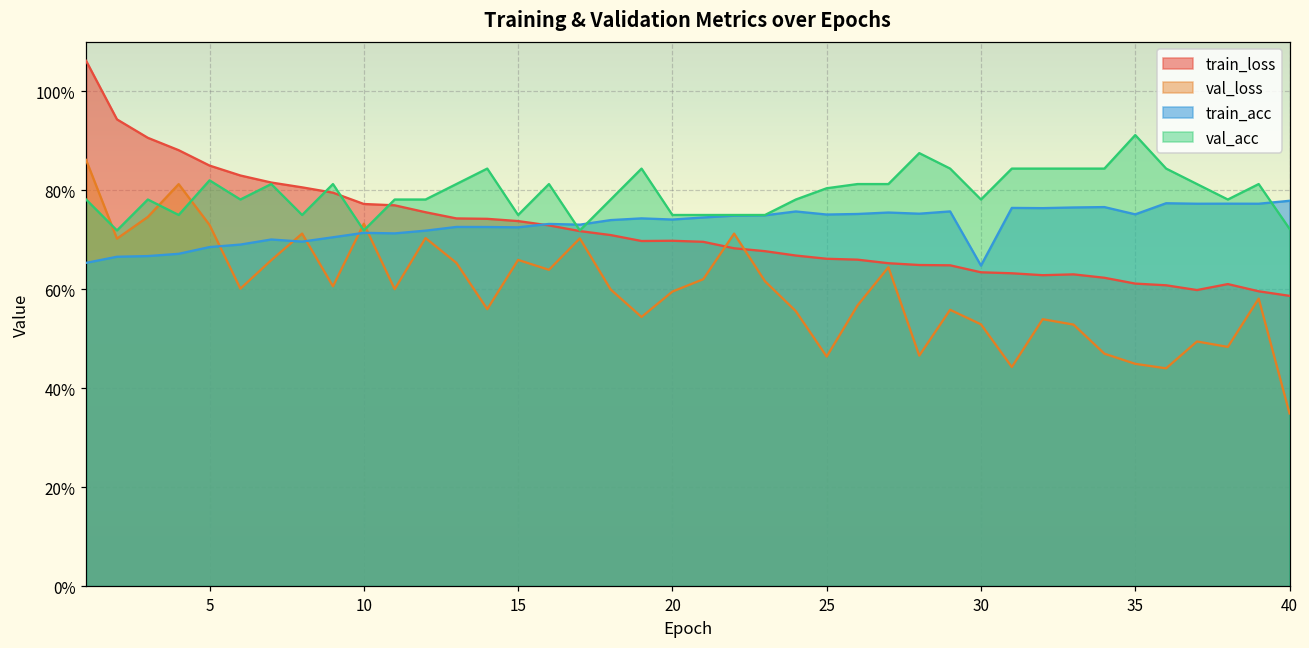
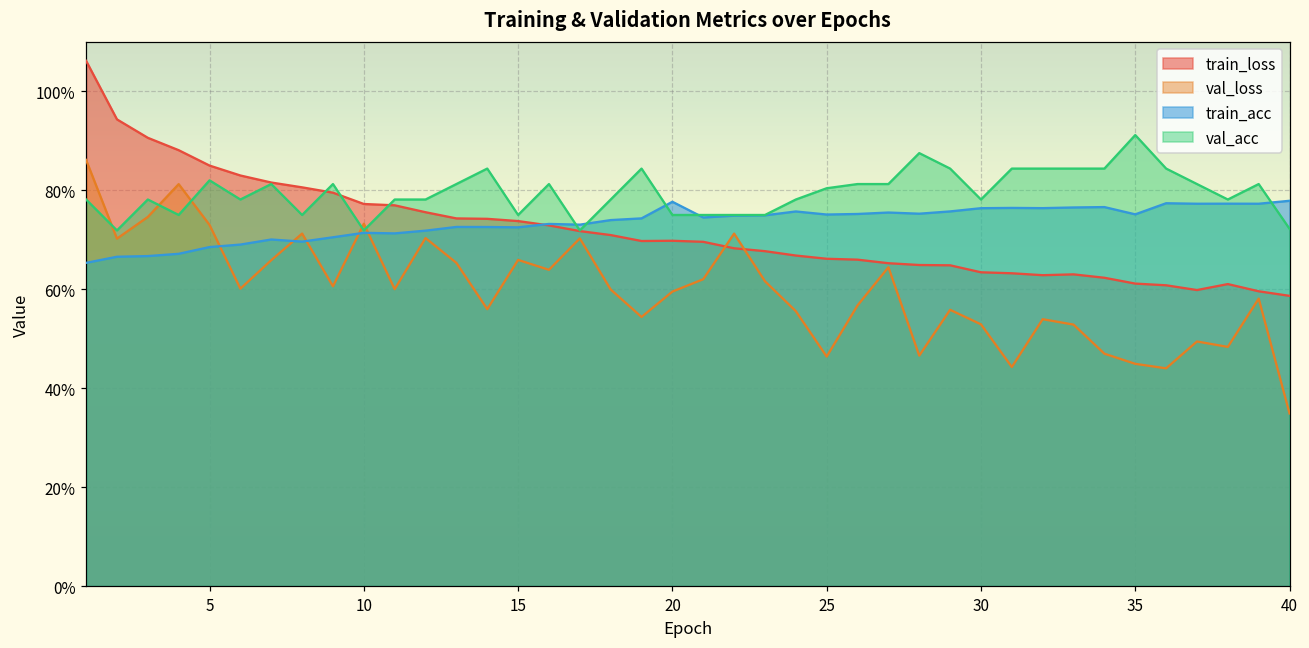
train_acc, 20: 74% -> 78%
train_acc, 30: 65% -> 76%
